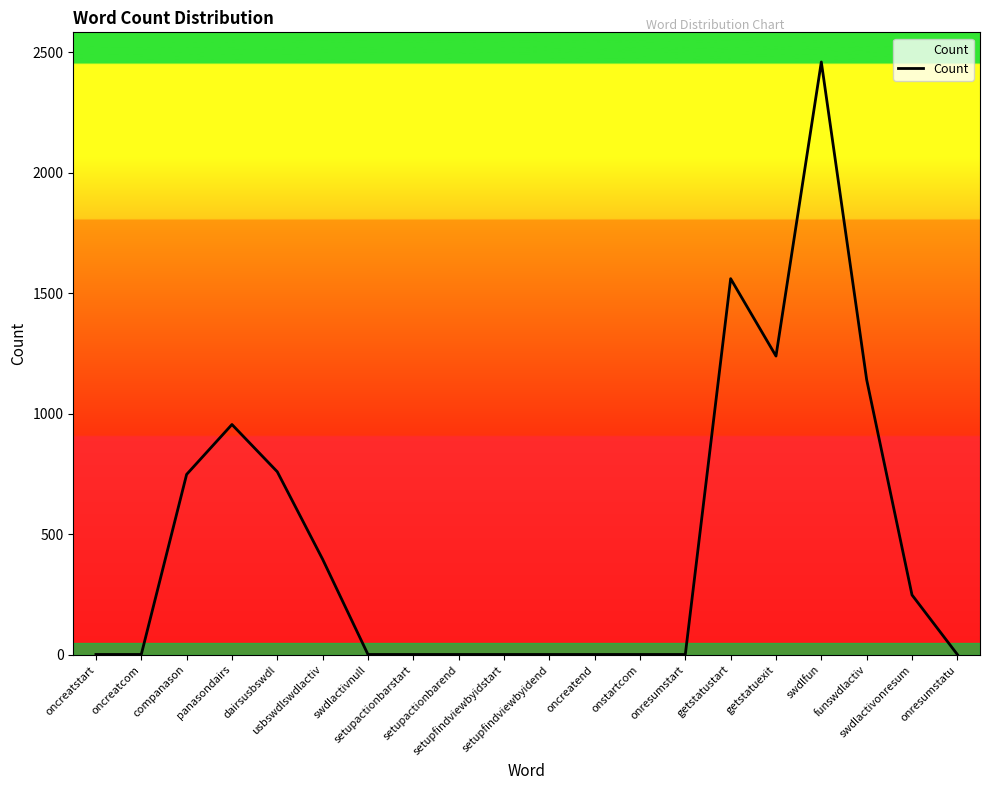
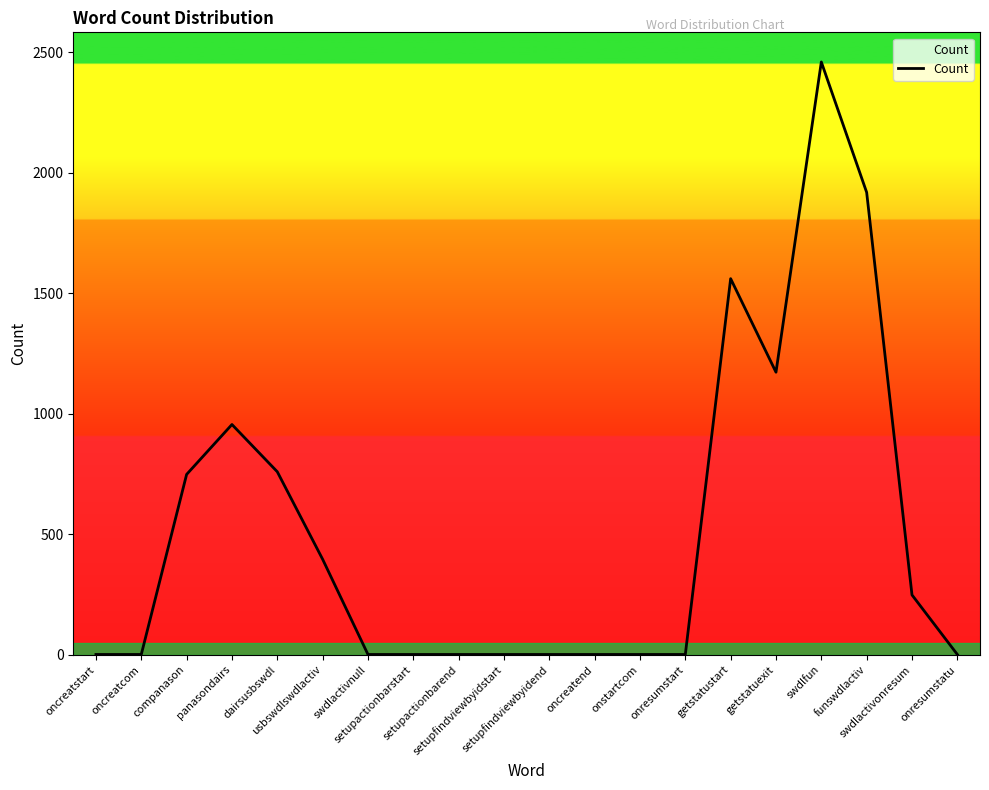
getstatuexit: 1240 -> 1170
funswdlactiv: 1140 -> 1920
